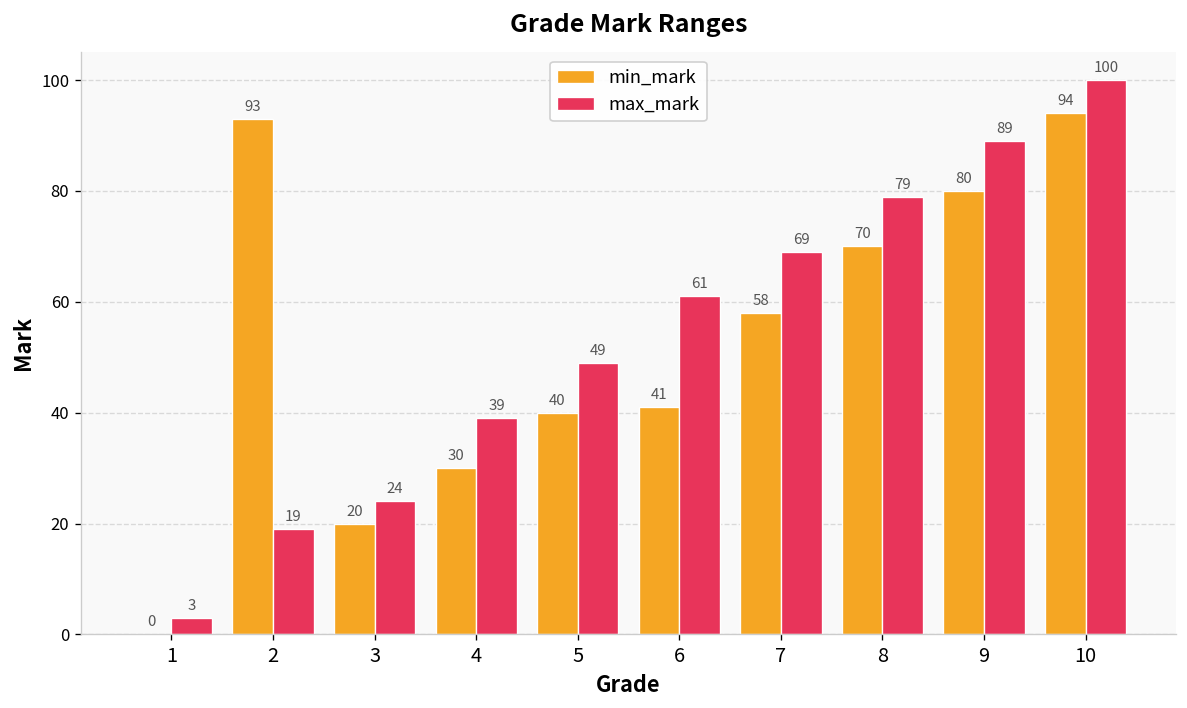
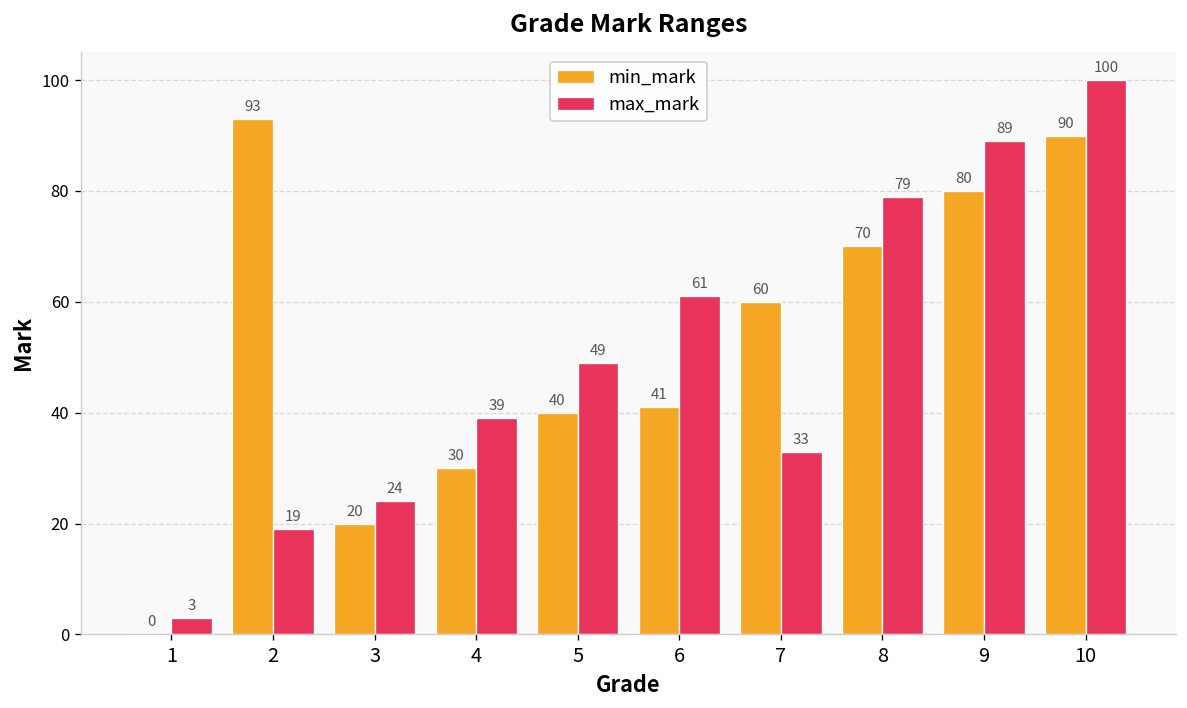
min_mark, 7: 58 -> 60
max_mark, 7: 69 -> 33
min_mark, 10: 94 -> 90
